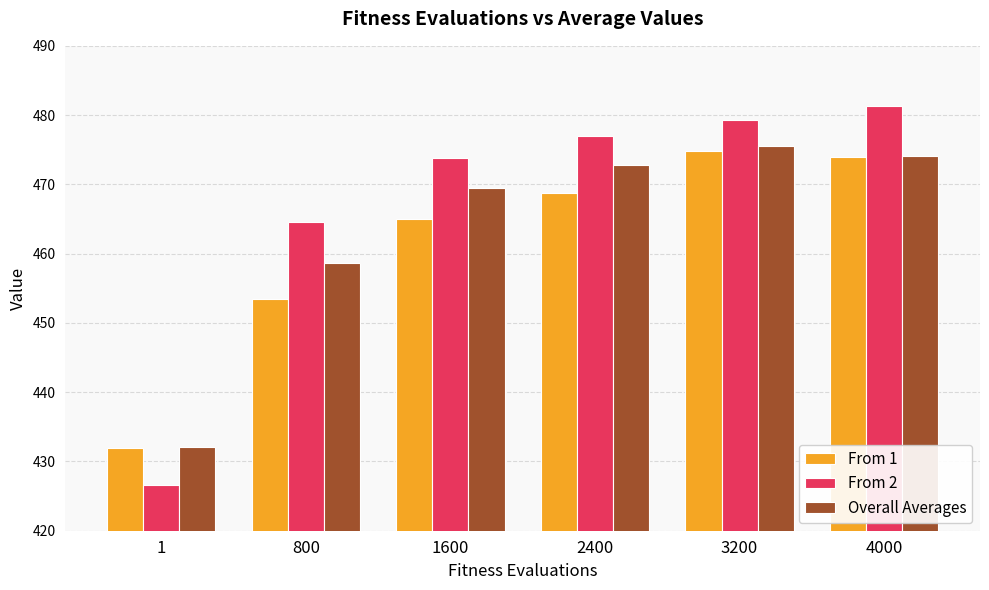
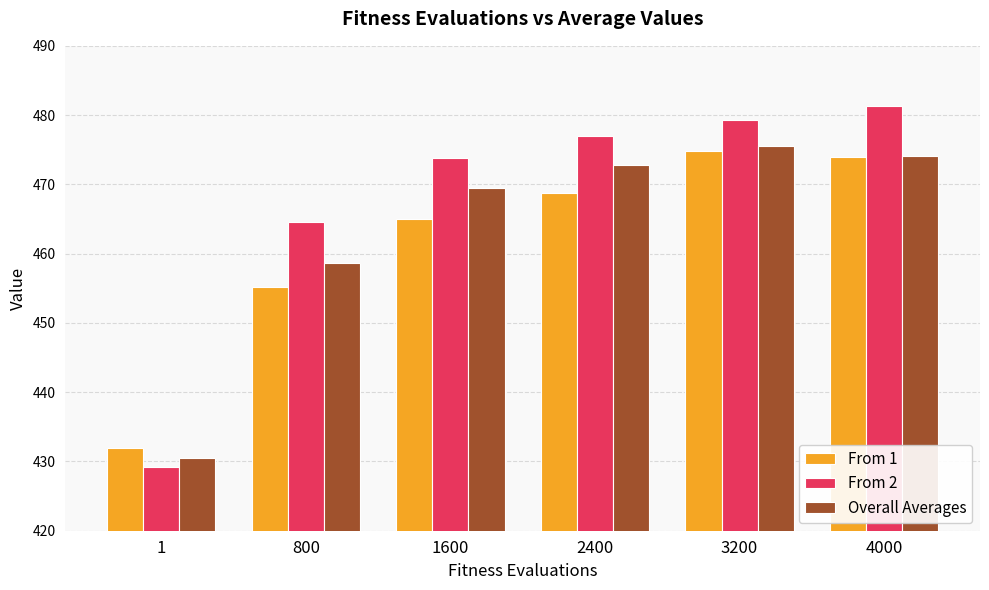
From 2, 1: 427 -> 429
Overall Averages, 1: 432 -> 431
From 1, 800: 453 -> 455
